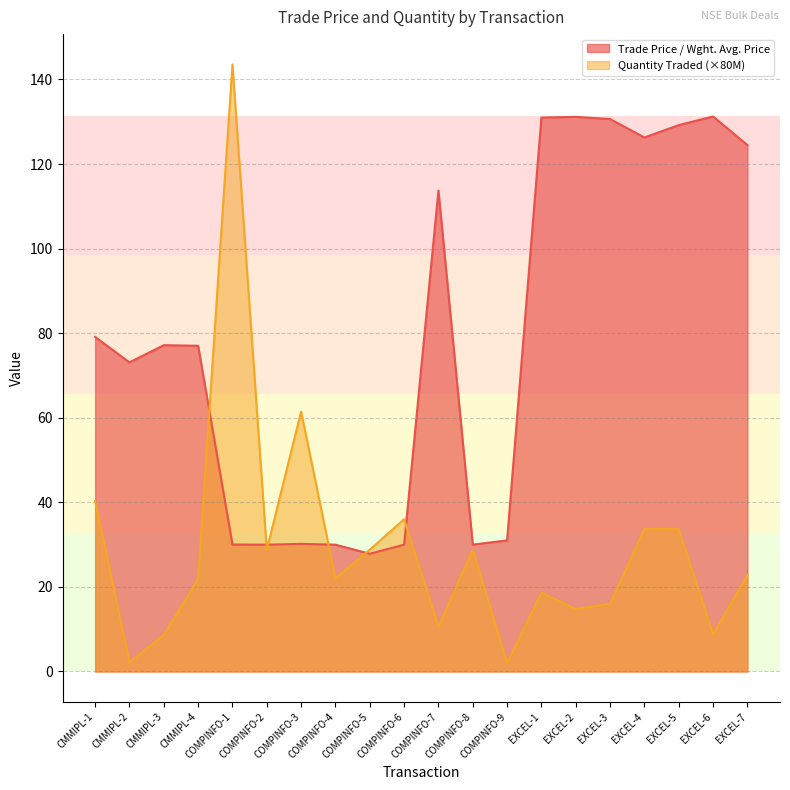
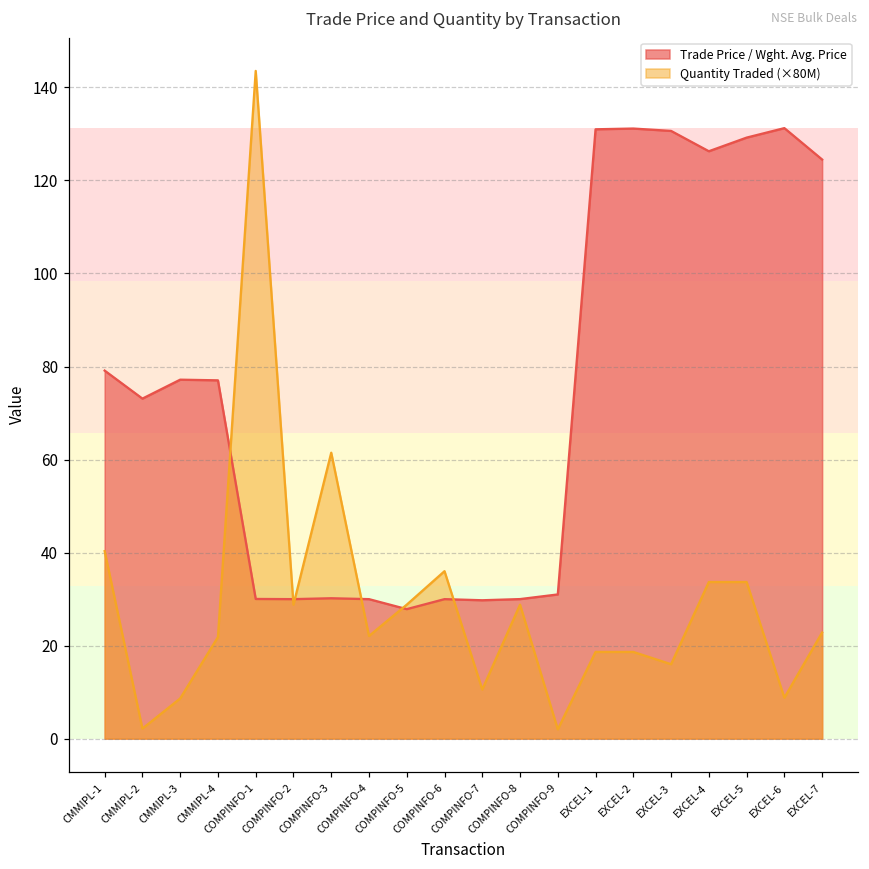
Trade Price / Wght. Avg. Price, COMPINFO-7: 114 -> 30
Quantity Traded (×80M), EXCEL-2: 15 -> 19
